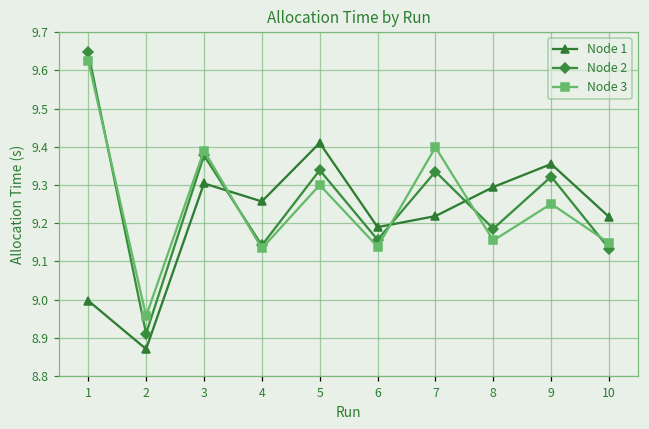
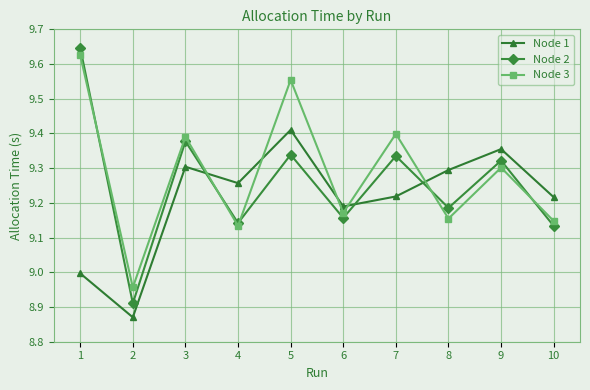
Node 3, 5: 9.30 -> 9.55
Node 3, 6: 9.14 -> 9.17
Node 3, 9: 9.25 -> 9.30
